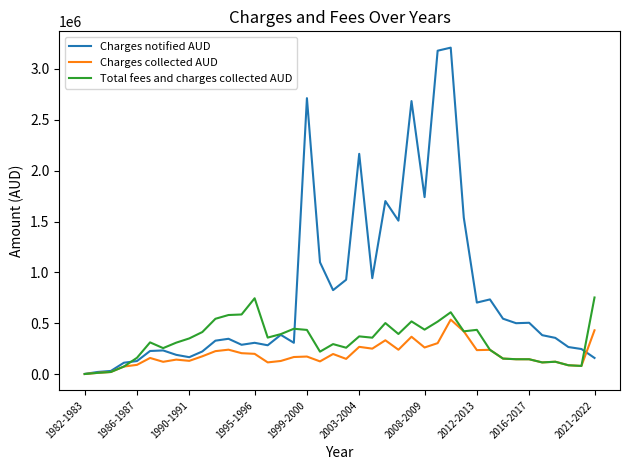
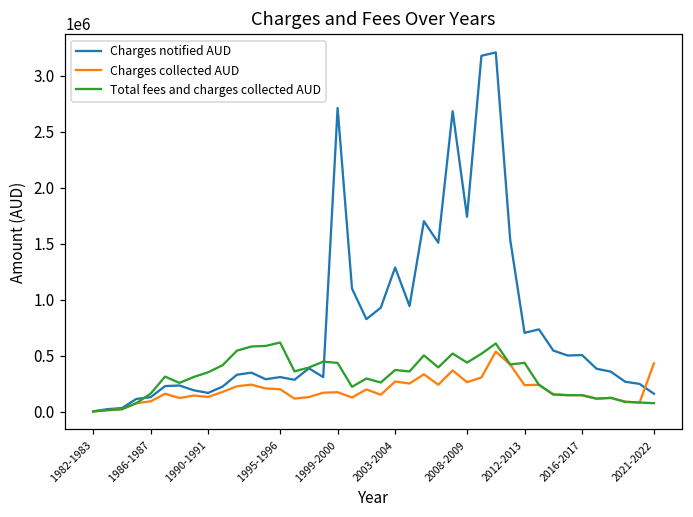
Total fees and charges collected AUD, 1995-1996: 750000 -> 620000
Charges notified AUD, 2003-2004: 2160000 -> 1290000
Total fees and charges collected AUD, 2021-2022: 750000 -> 80000
